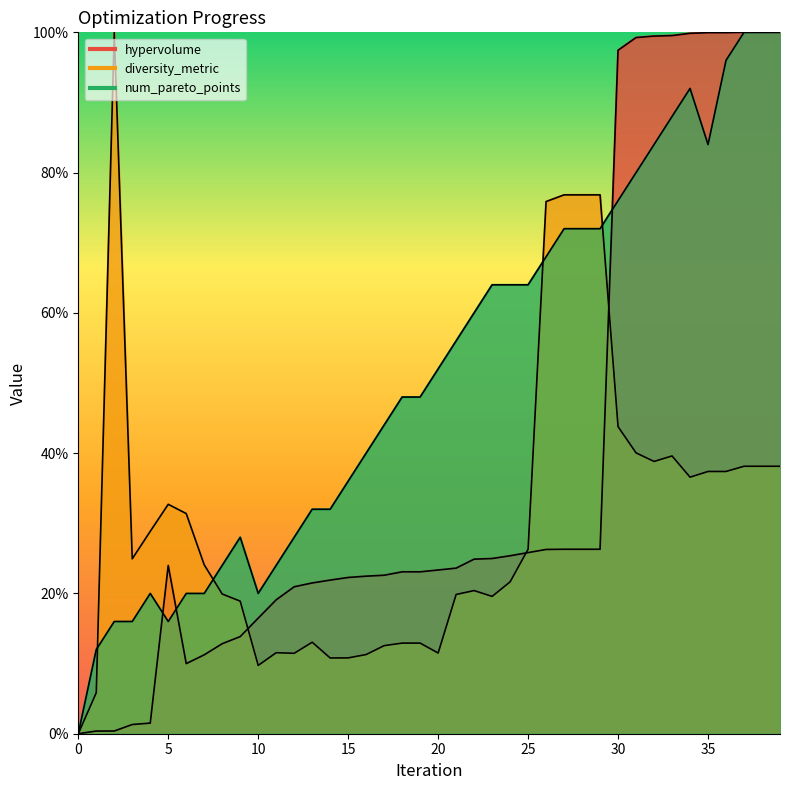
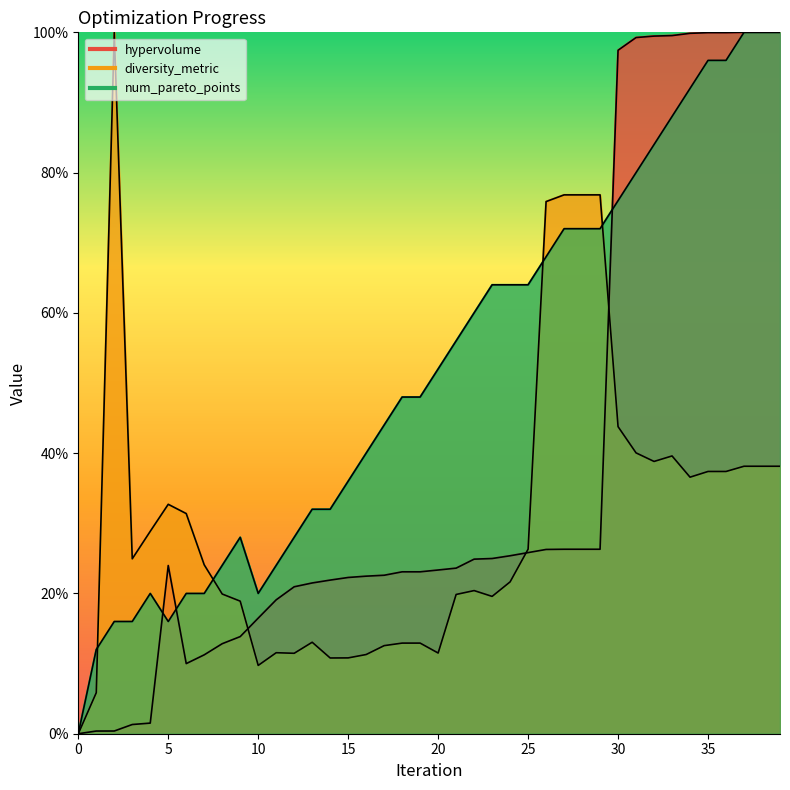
num_pareto_points, 35: 84% -> 96%
